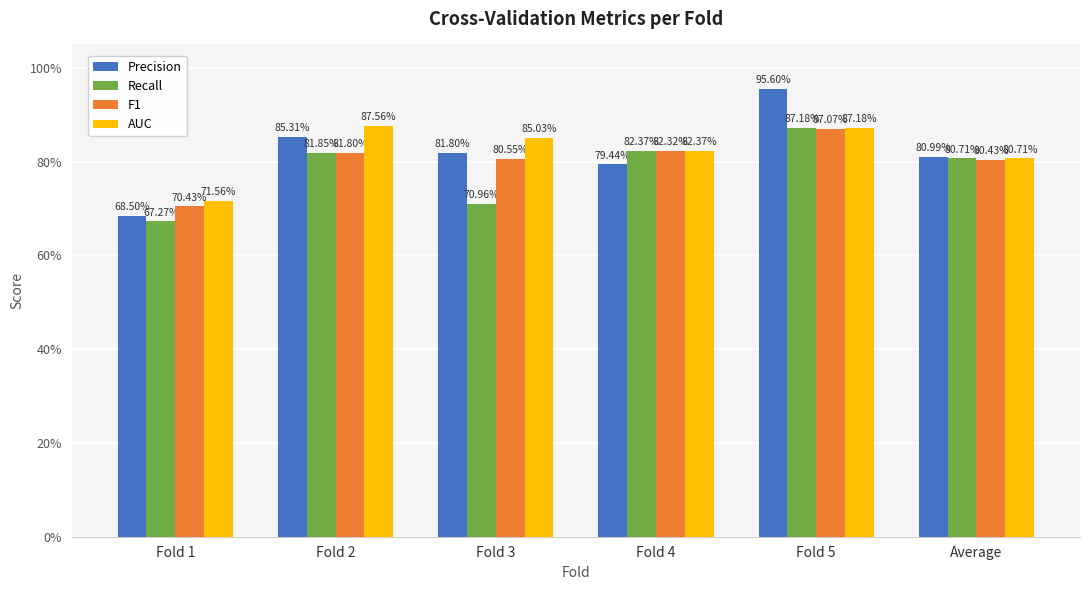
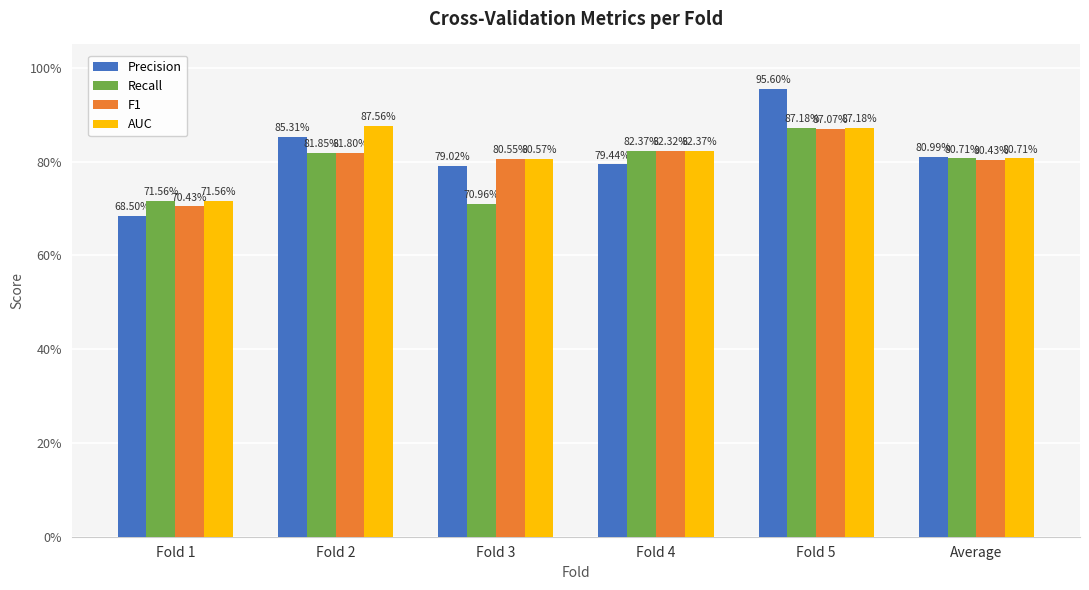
Recall, Fold 1: 67.27% -> 71.56%
Precision, Fold 3: 81.80% -> 79.02%
AUC, Fold 3: 85.03% -> 80.57%
